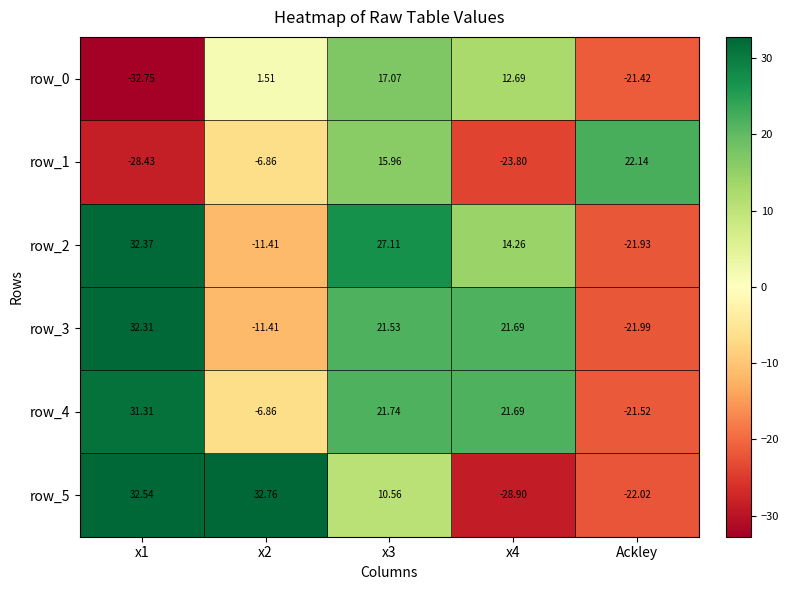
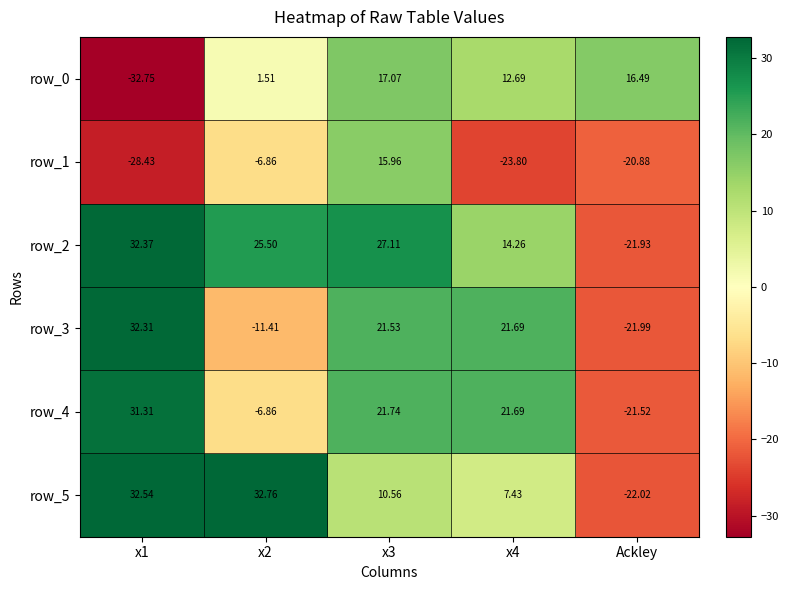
row_0, Ackley: -21.42 -> 16.49
row_1, Ackley: 22.14 -> -20.88
row_2, x2: -11.41 -> 25.50
row_5, x4: -28.90 -> 7.43
